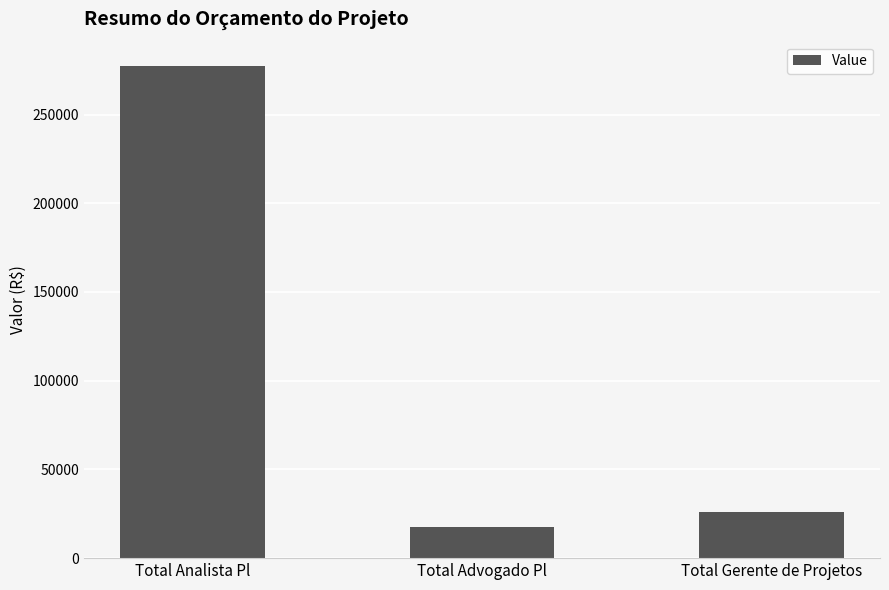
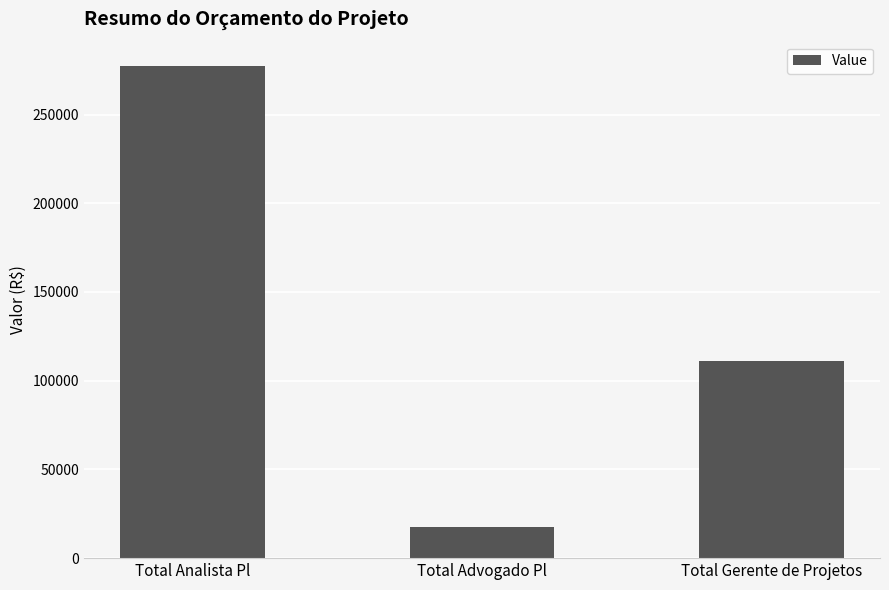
Total Gerente de Projetos: 26000 -> 111000
